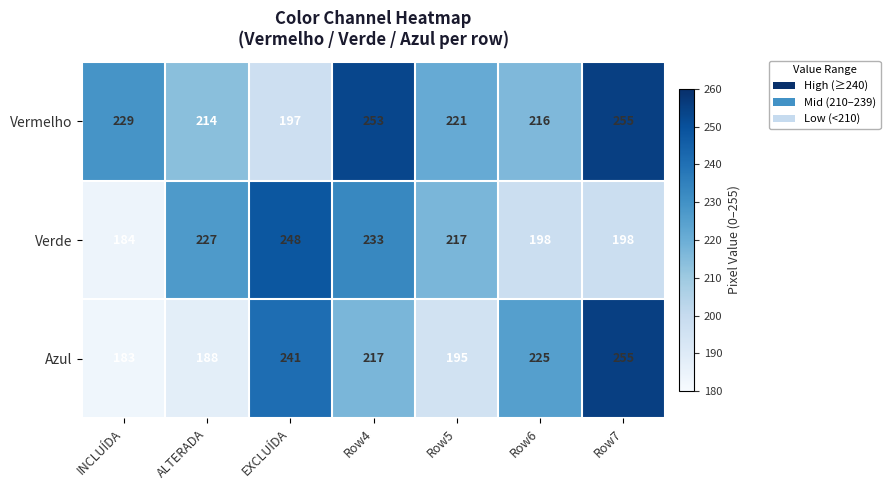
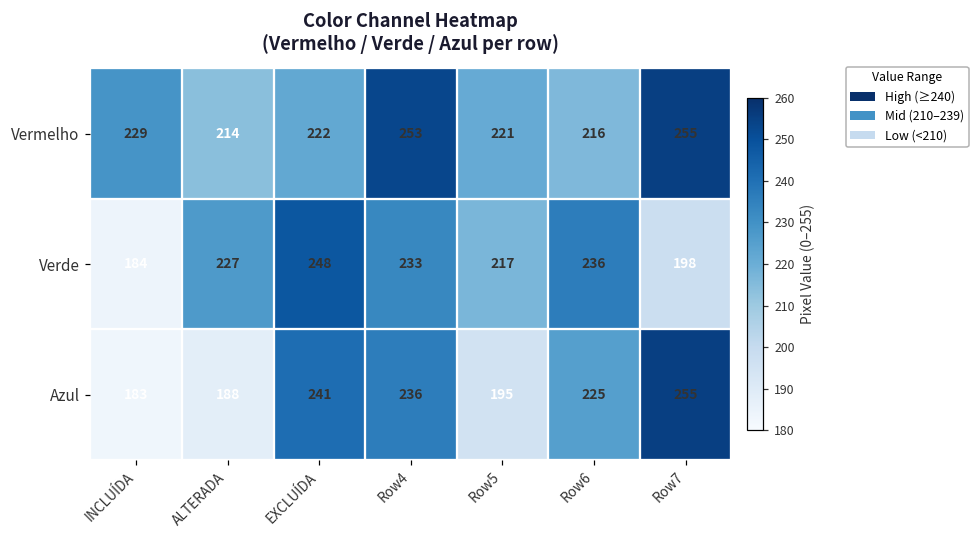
Vermelho, EXCLUÍDA: 197 -> 222
Verde, Row6: 198 -> 236
Azul, Row4: 217 -> 236
